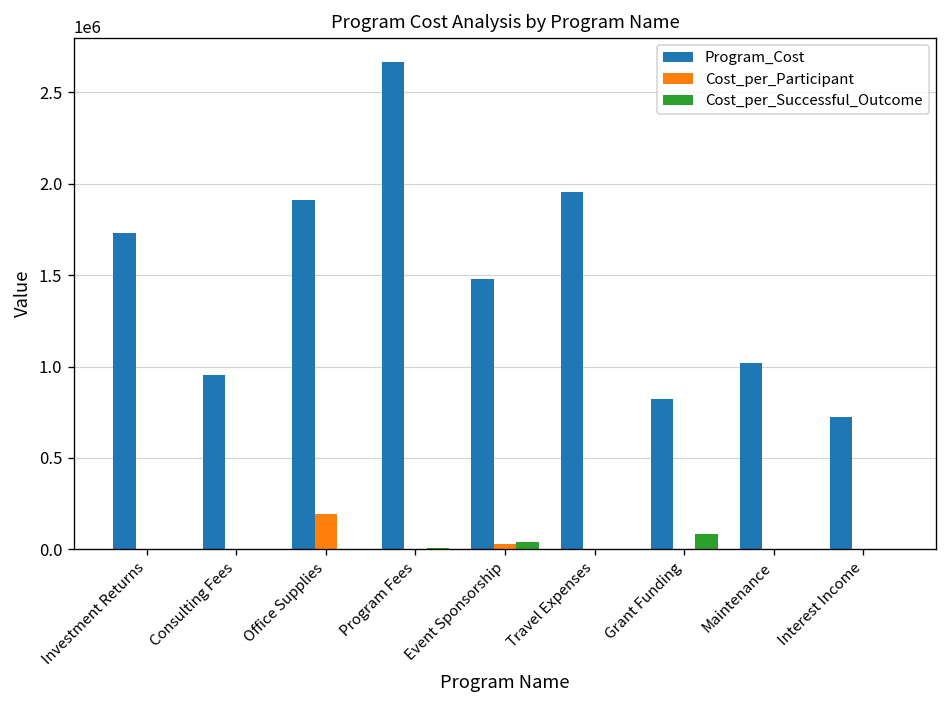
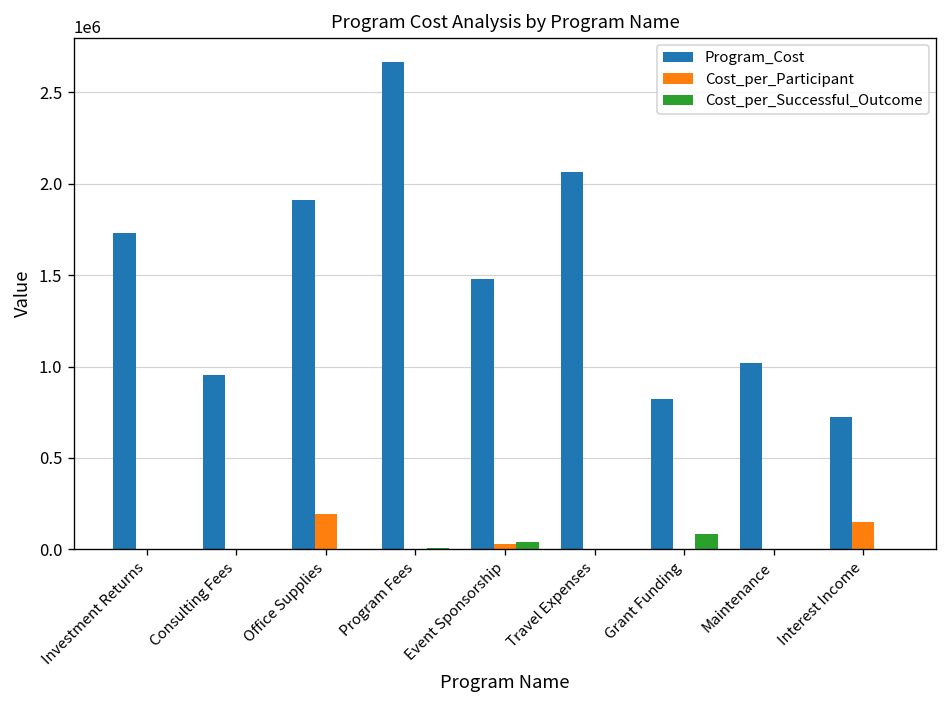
Program_Cost, Travel Expenses: 1950000 -> 2060000
Cost_per_Participant, Interest Income: 0 -> 150000
